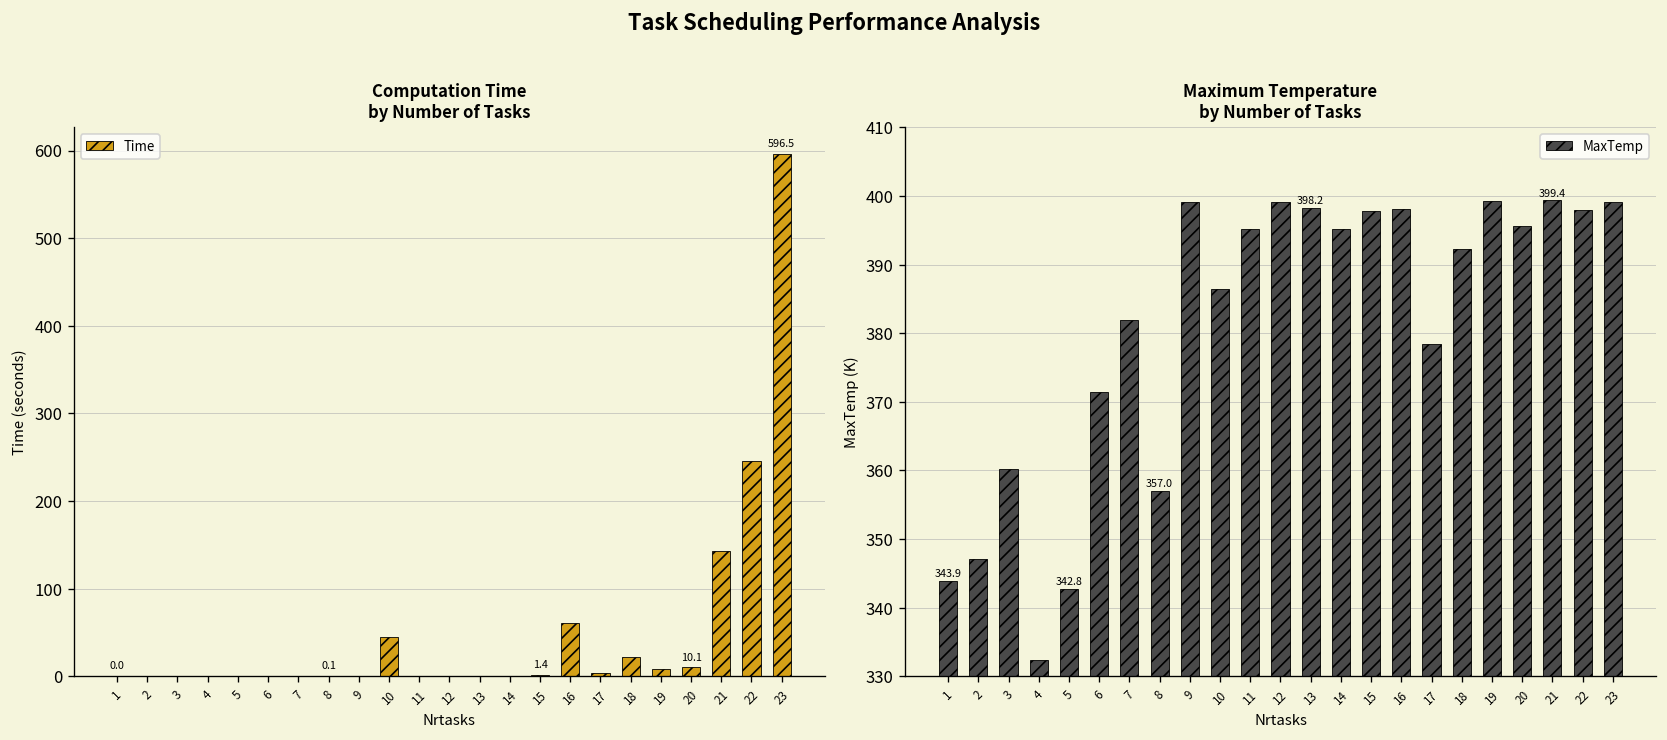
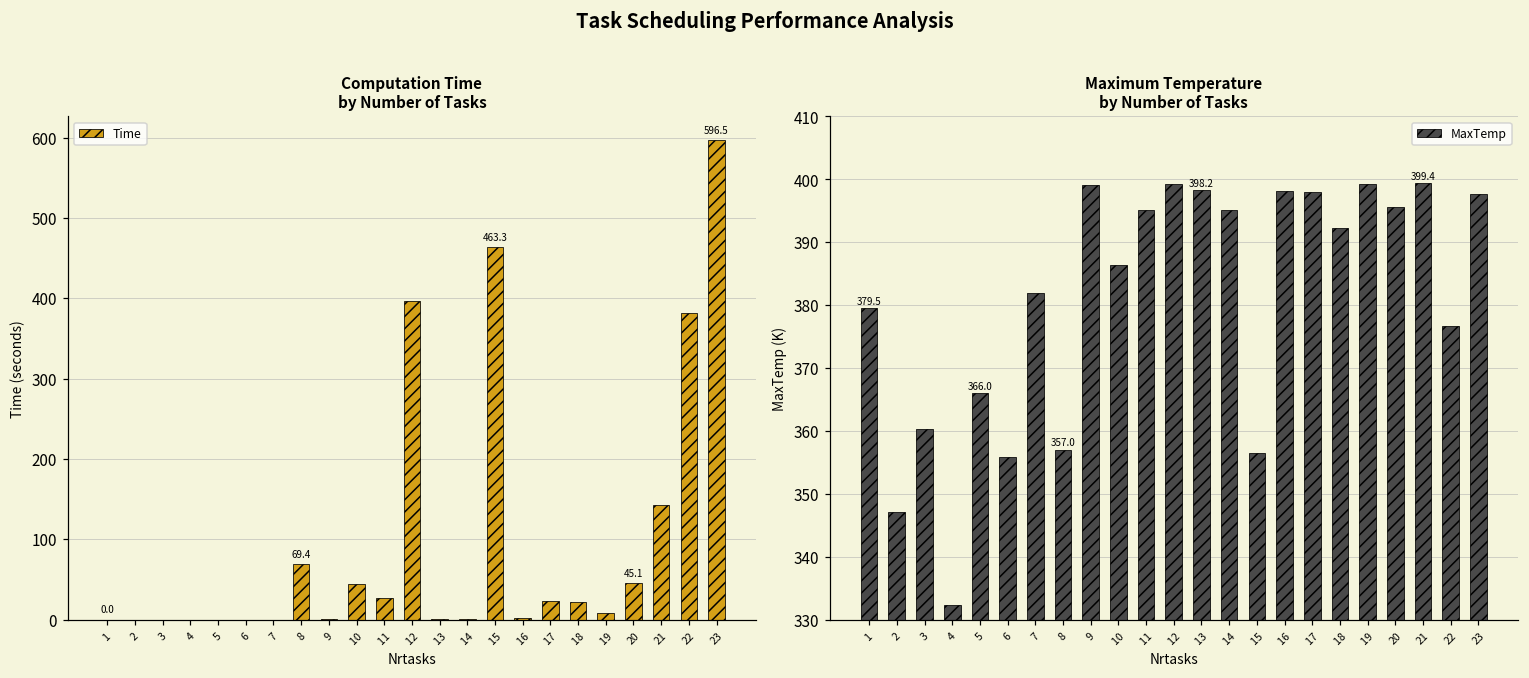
Computation Time by Number of Tasks, 8: 0.1 -> 69.4
Computation Time by Number of Tasks, 11: 0 -> 30
Computation Time by Number of Tasks, 12: 0 -> 400
Computation Time by Number of Tasks, 15: 1.4 -> 463.3
Computation Time by Number of Tasks, 16: 60 -> 0
Computation Time by Number of Tasks, 17: 0 -> 20
Computation Time by Number of Tasks, 20: 10.1 -> 45.1
Computation Time by Number of Tasks, 22: 250 -> 380
Maximum Temperature by Number of Tasks, 1: 343.9 -> 379.5
Maximum Temperature by Number of Tasks, 5: 342.8 -> 366.0
Maximum Temperature by Number of Tasks, 6: 371 -> 356
Maximum Temperature by Number of Tasks, 15: 398 -> 356
Maximum Temperature by Number of Tasks, 17: 378 -> 398
Maximum Temperature by Number of Tasks, 22: 398 -> 377
Maximum Temperature by Number of Tasks, 23: 399 -> 398
